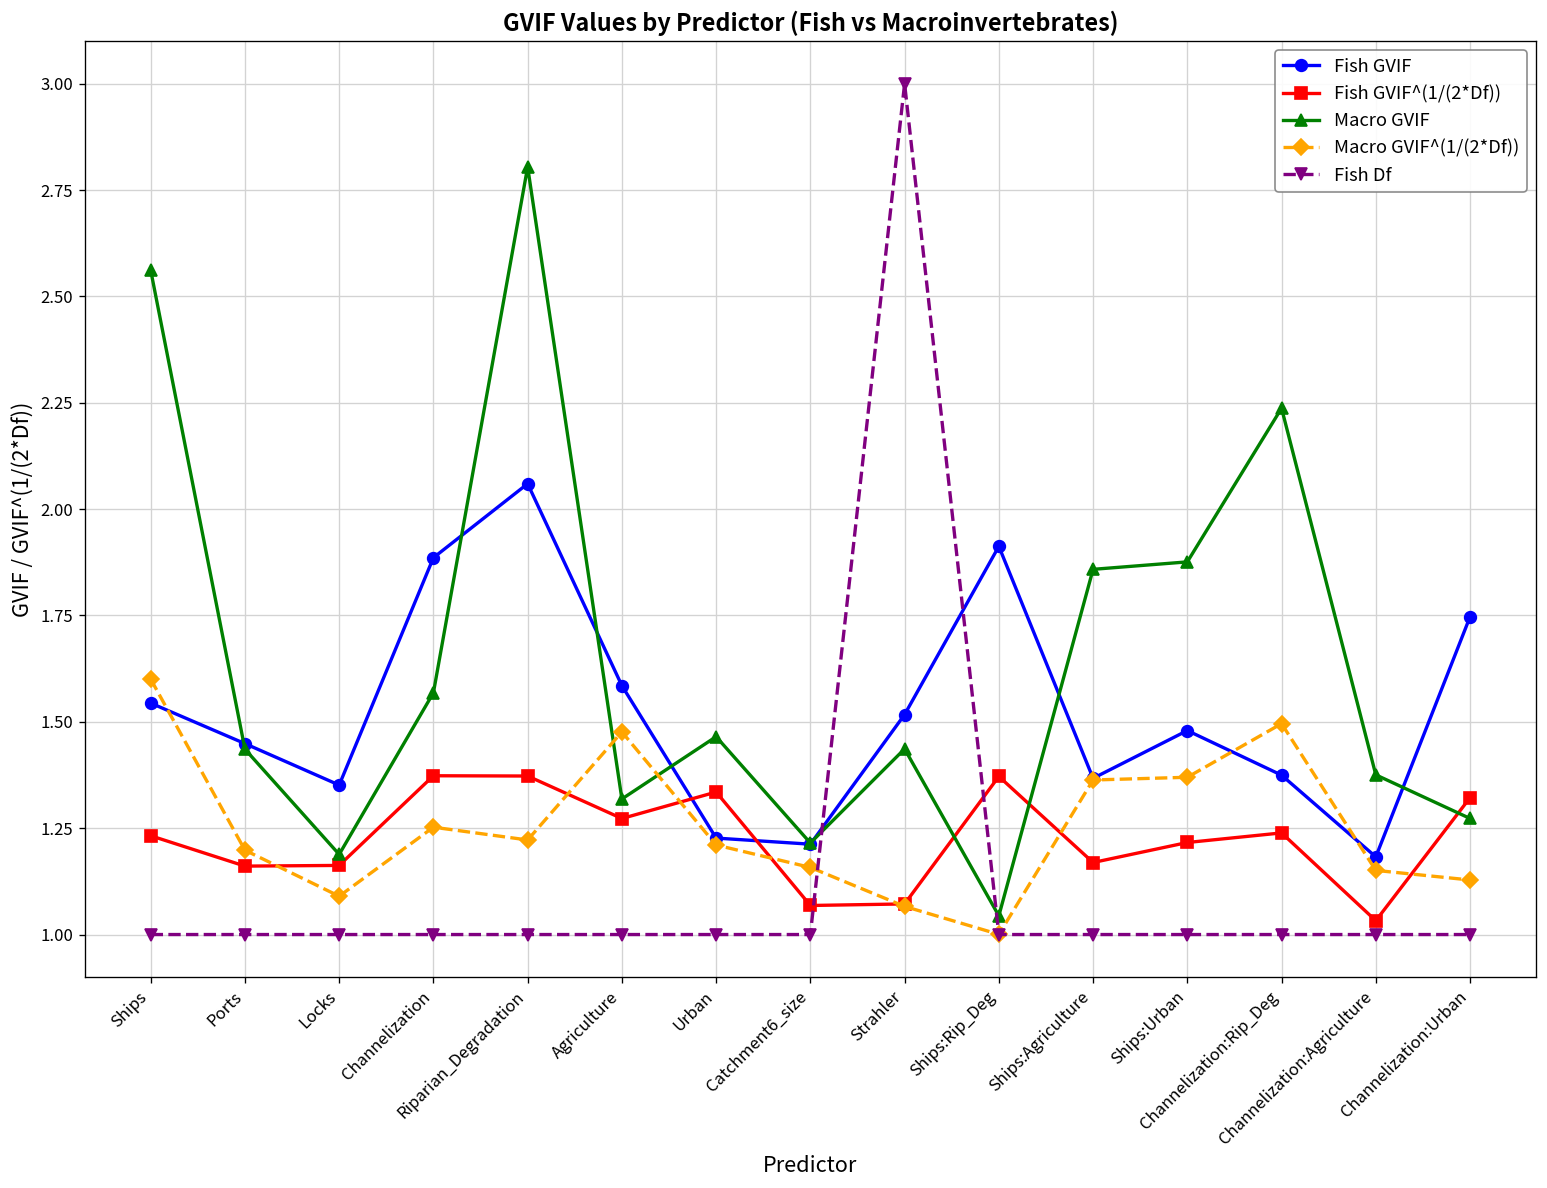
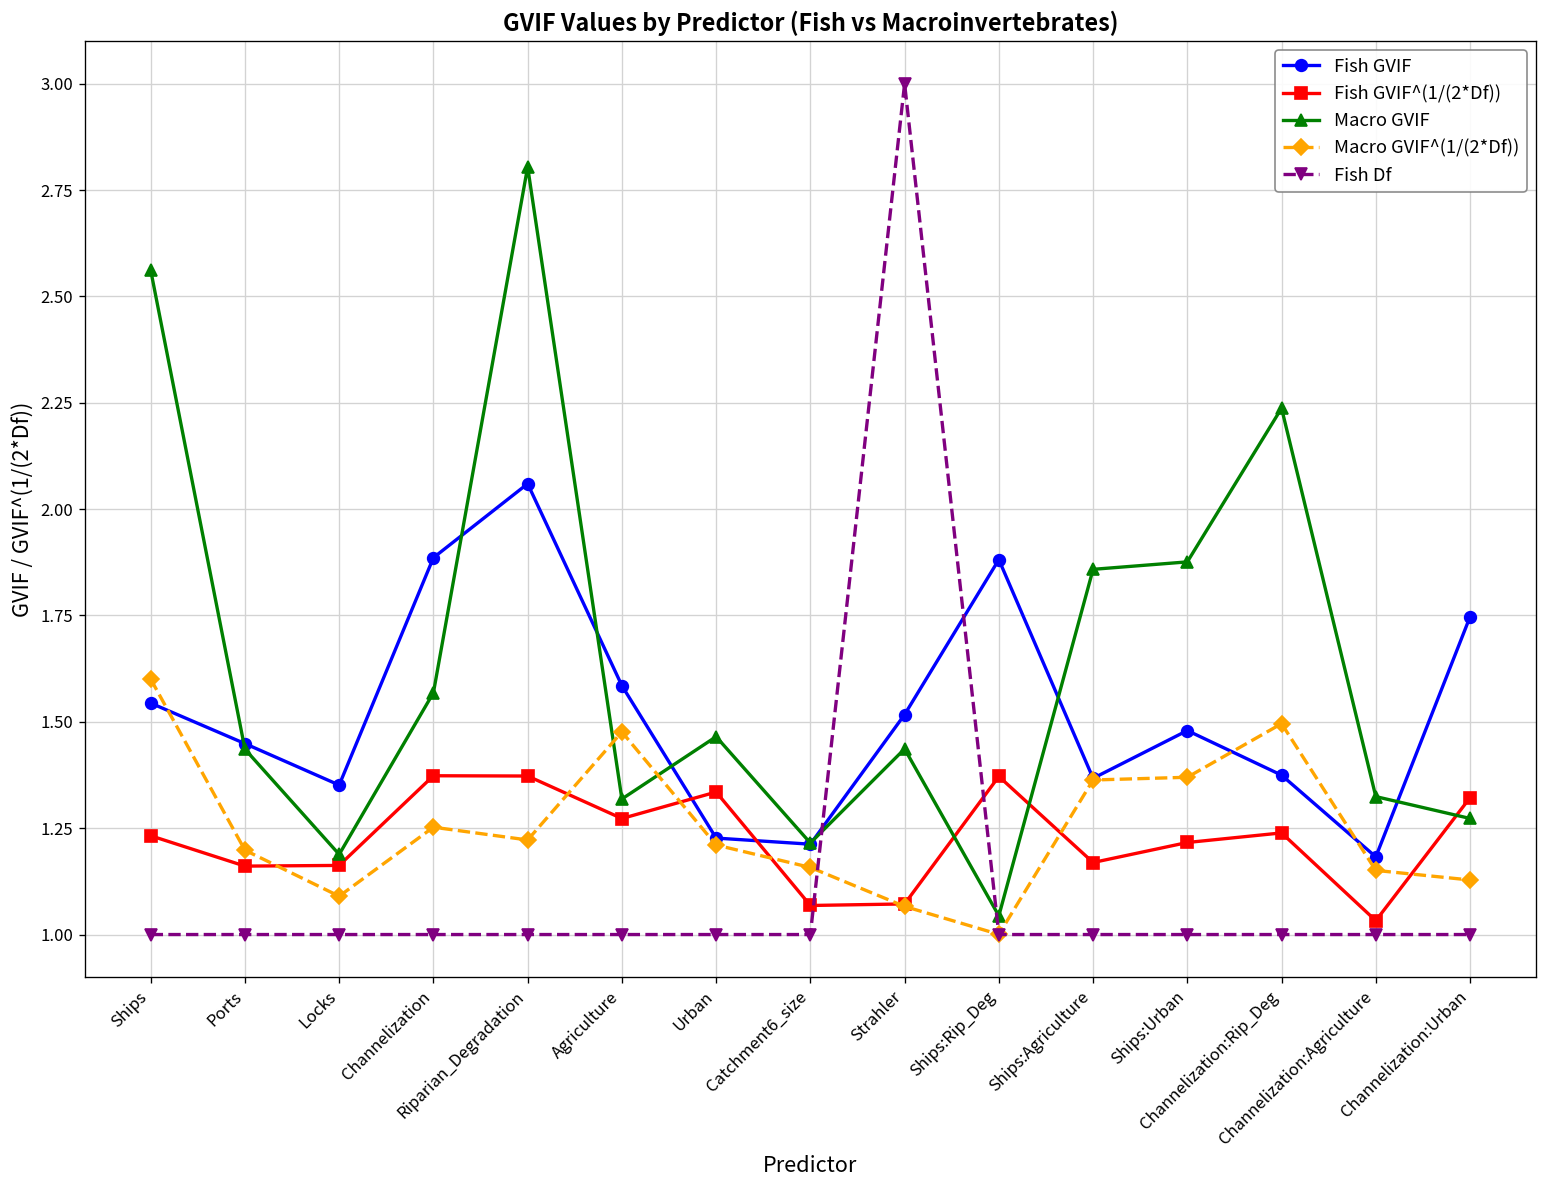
Fish GVIF, Ships:Rip_Deg: 1.91 -> 1.88
Macro GVIF, Channelization:Agriculture: 1.38 -> 1.32
